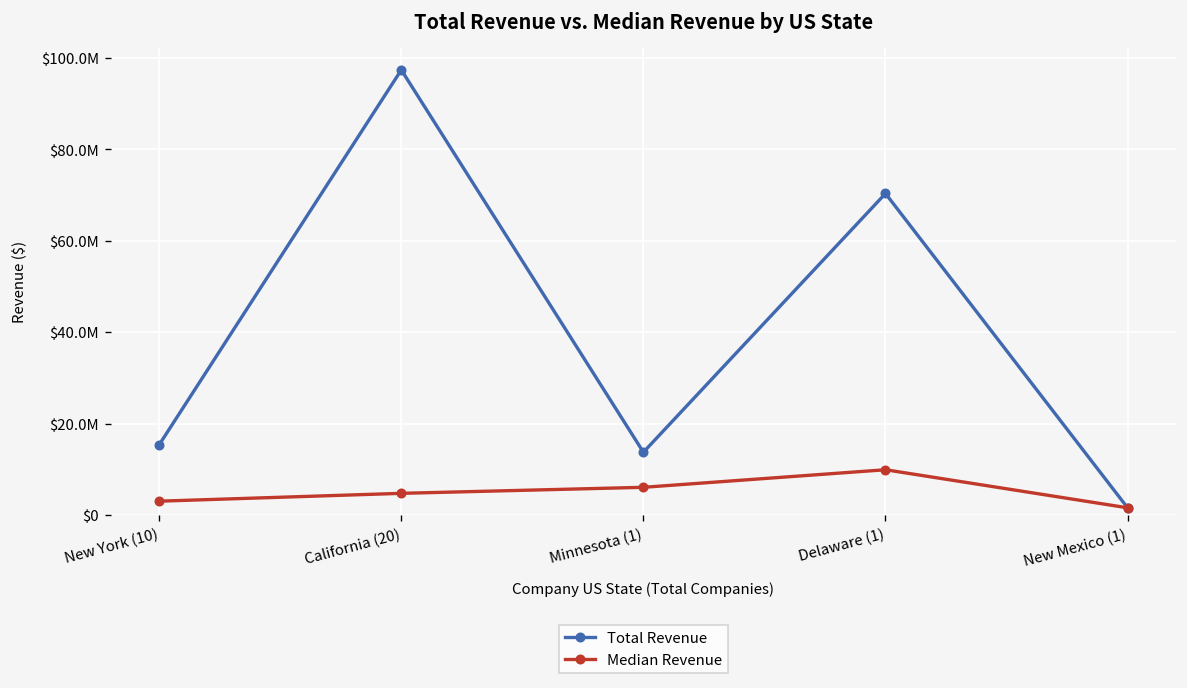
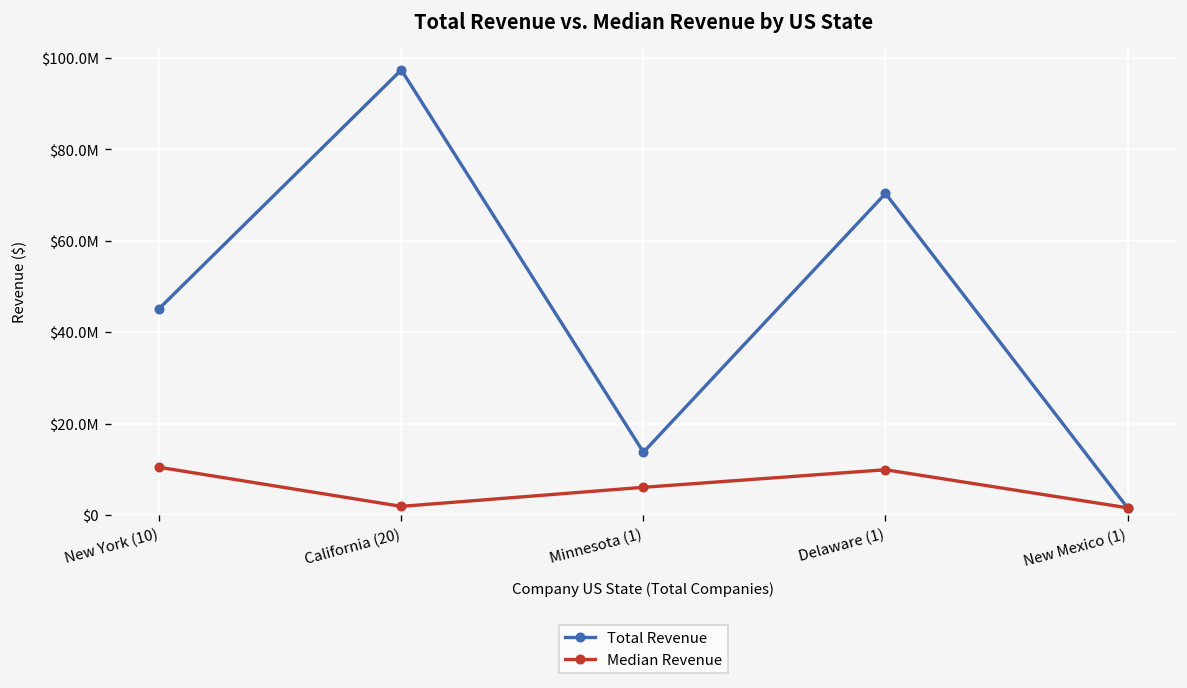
Total Revenue, New York (10): $15000000 -> $45000000
Median Revenue, New York (10): $3000000 -> $10000000
Median Revenue, California (20): $5000000 -> $2000000
